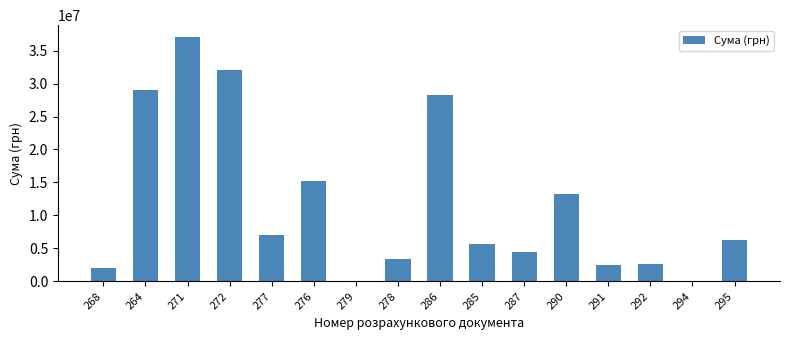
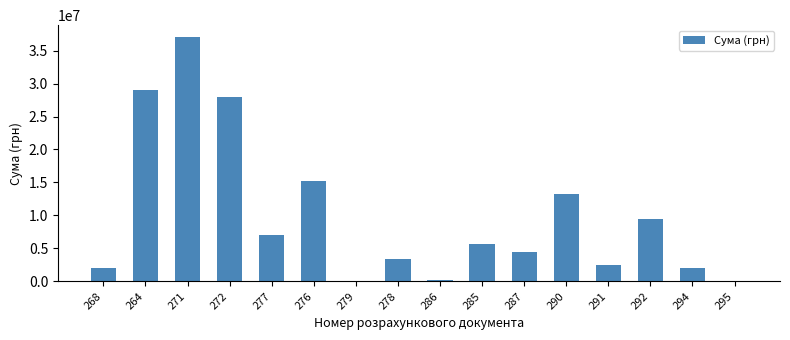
272: 32000000 -> 28000000
286: 28000000 -> 0
292: 3000000 -> 10000000
294: 0 -> 2000000
295: 6000000 -> 0
